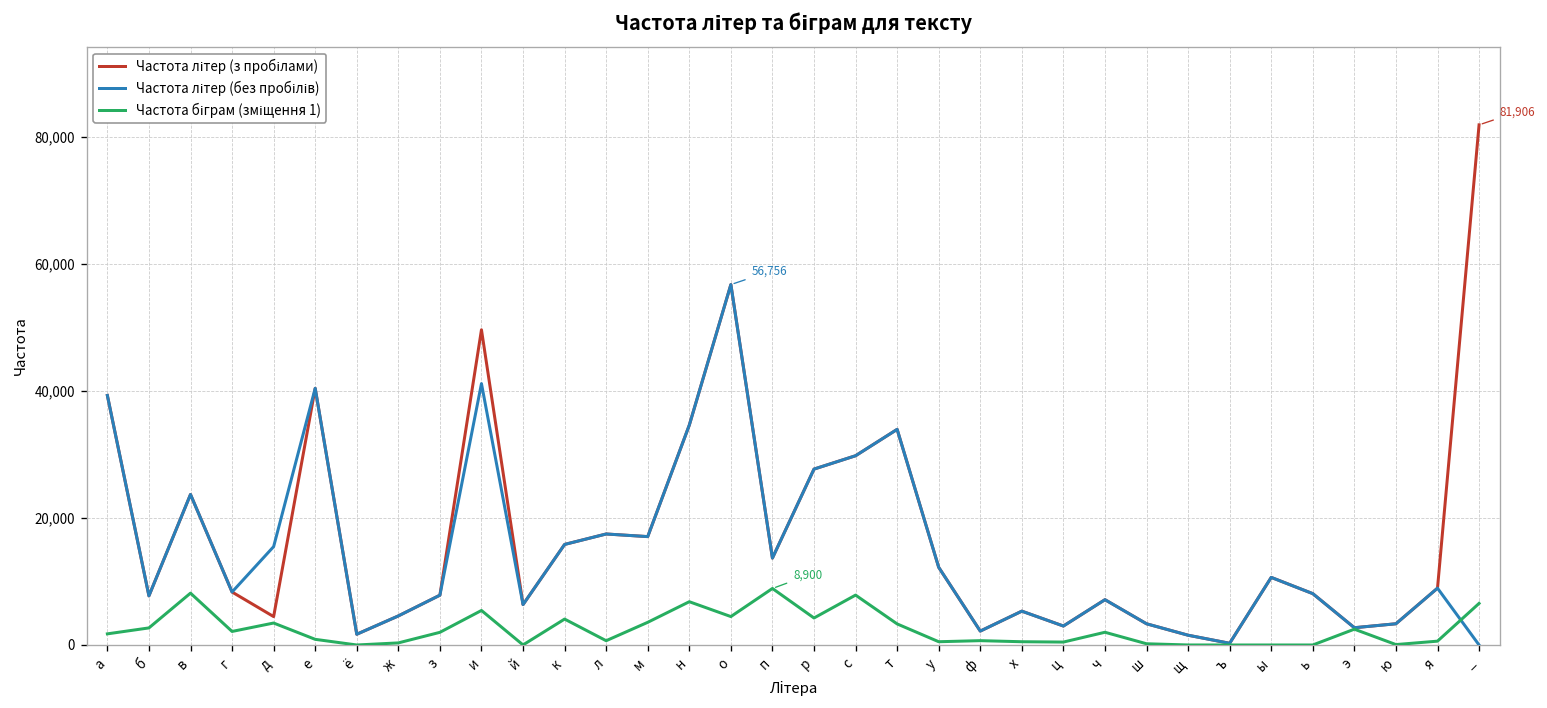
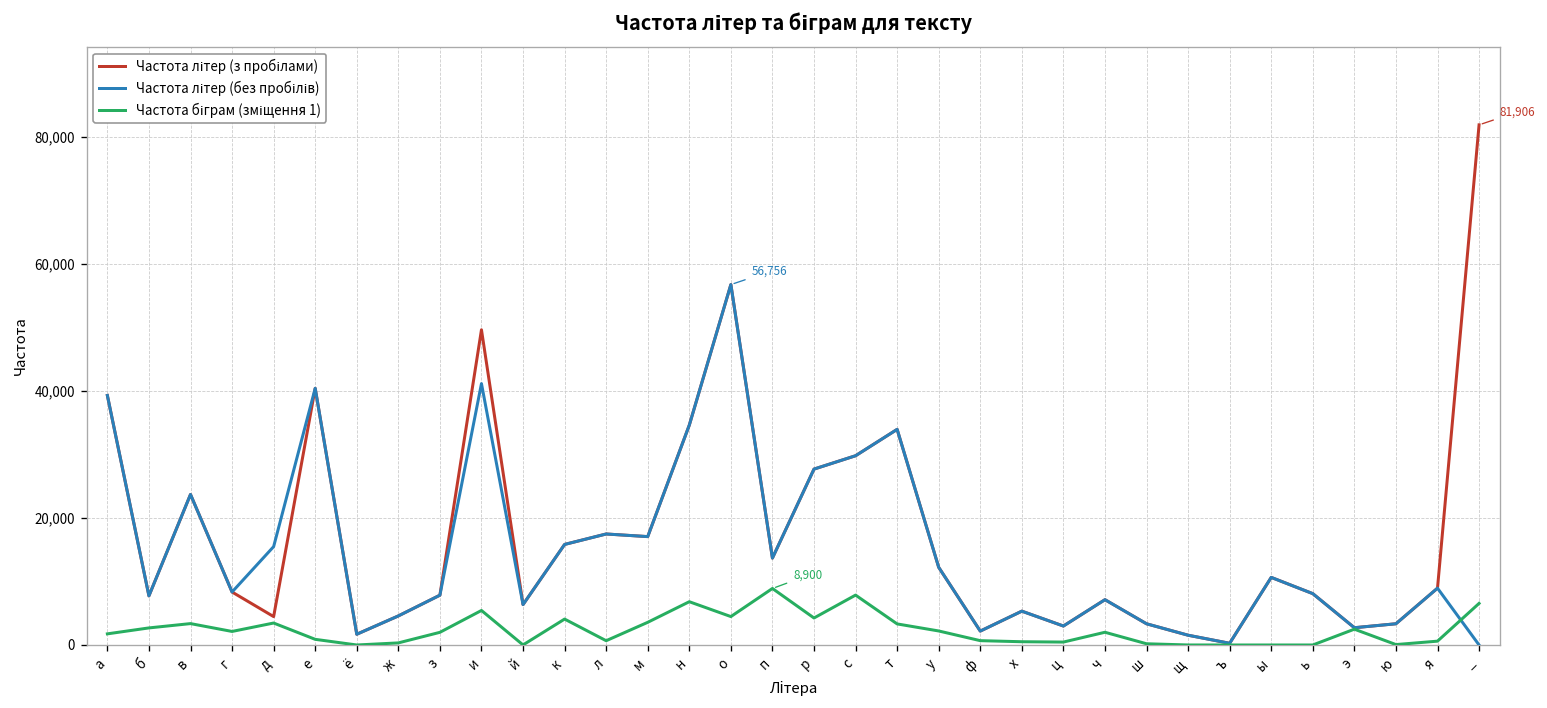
Частота біграм (зміщення 1), в: 8,000 -> 3,000
Частота біграм (зміщення 1), у: 1,000 -> 2,000
